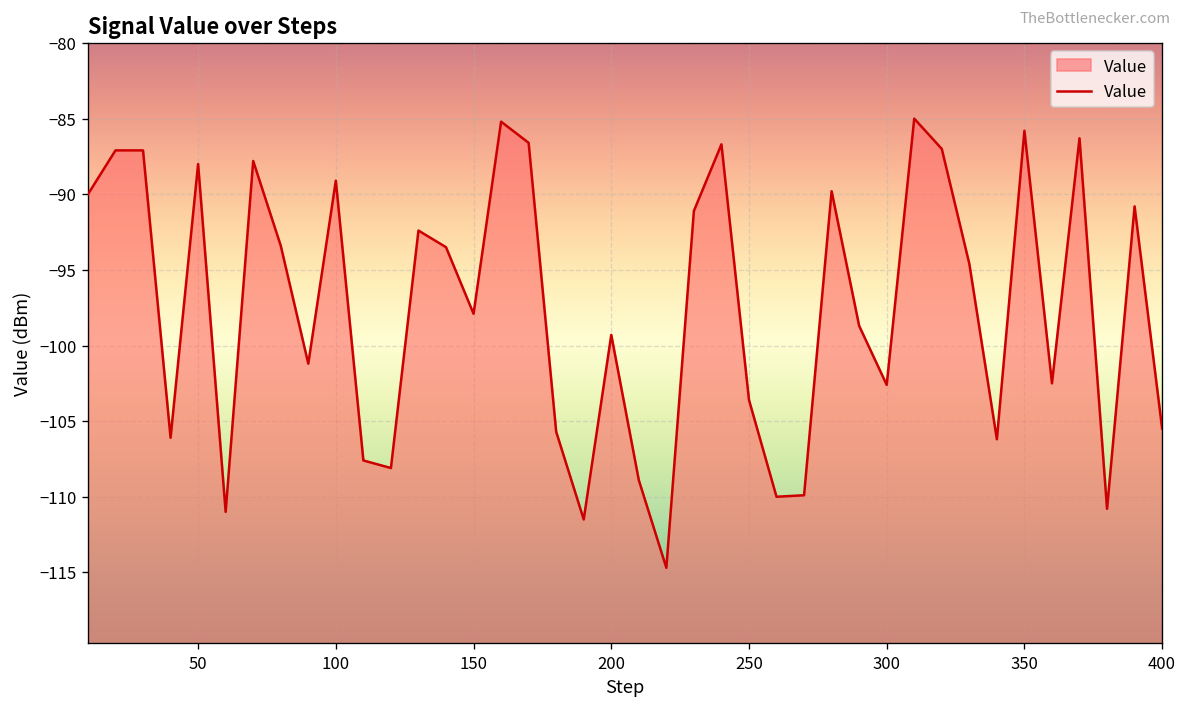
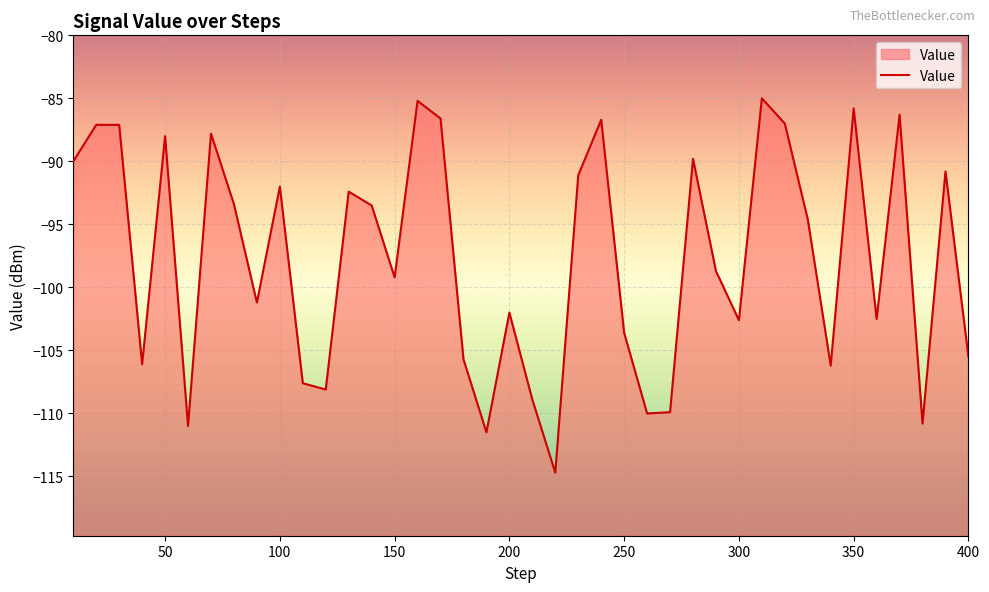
100: -89.1 -> -92.0
150: -97.9 -> -99.2
200: -99.3 -> -102.0
